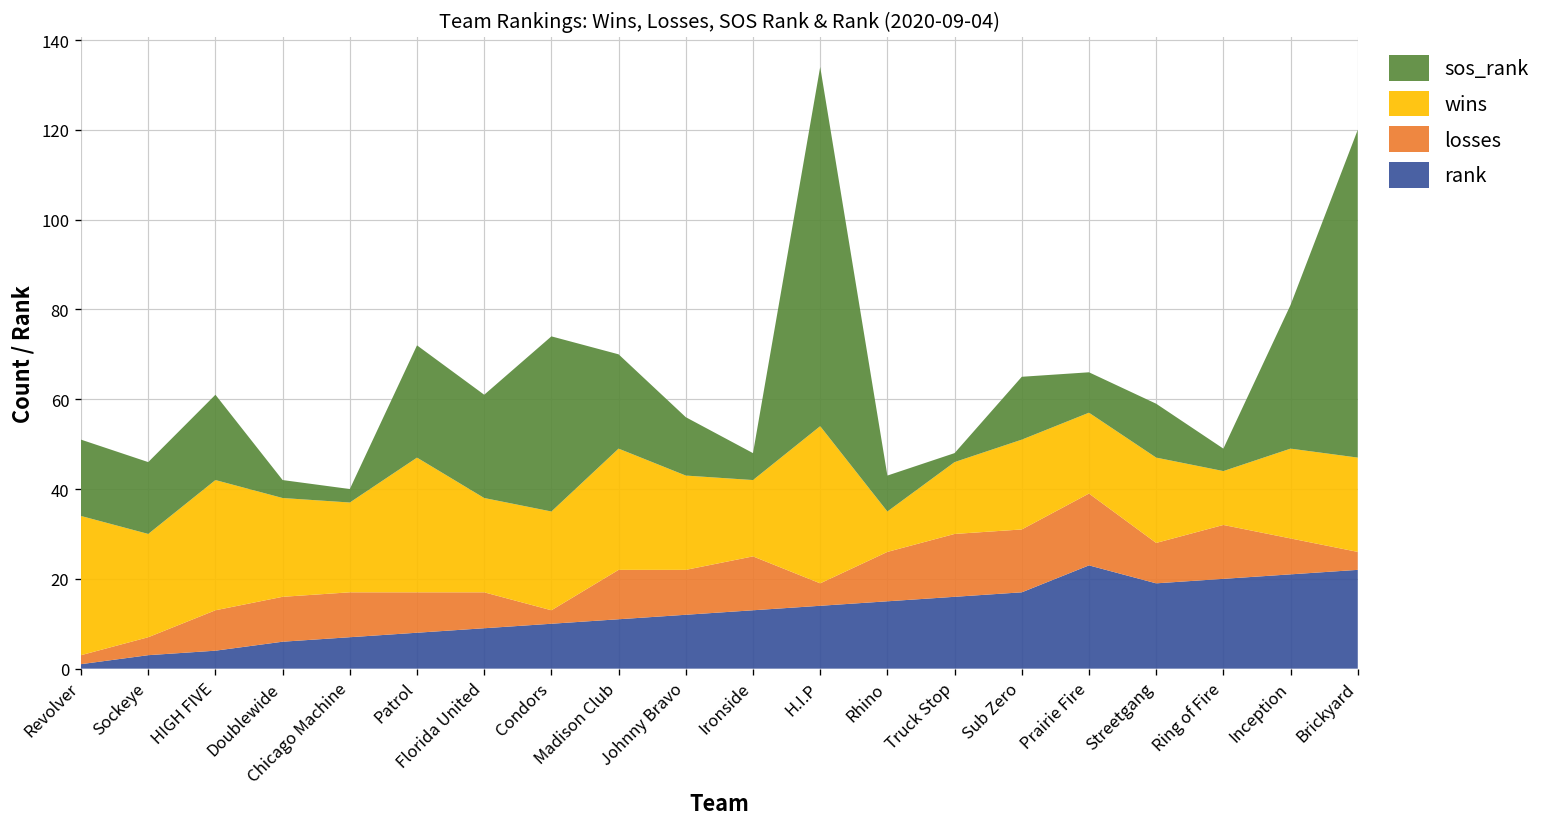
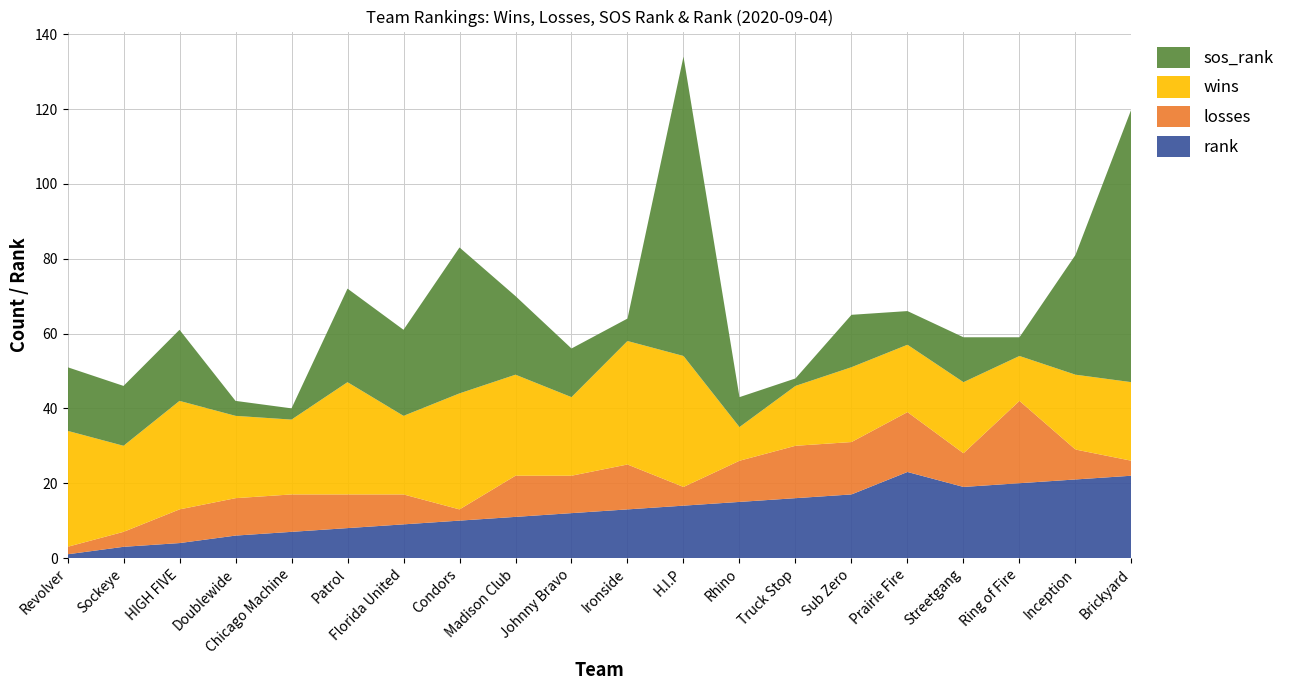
wins, Condors: 22 -> 31
wins, Ironside: 17 -> 33
losses, Ring of Fire: 12 -> 22
